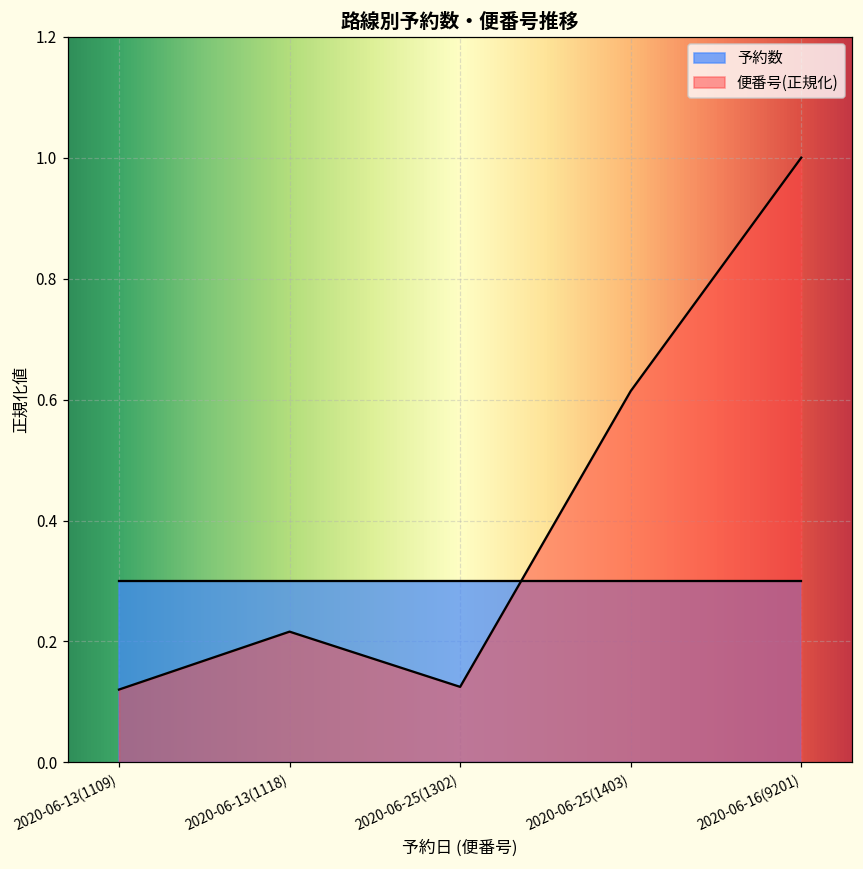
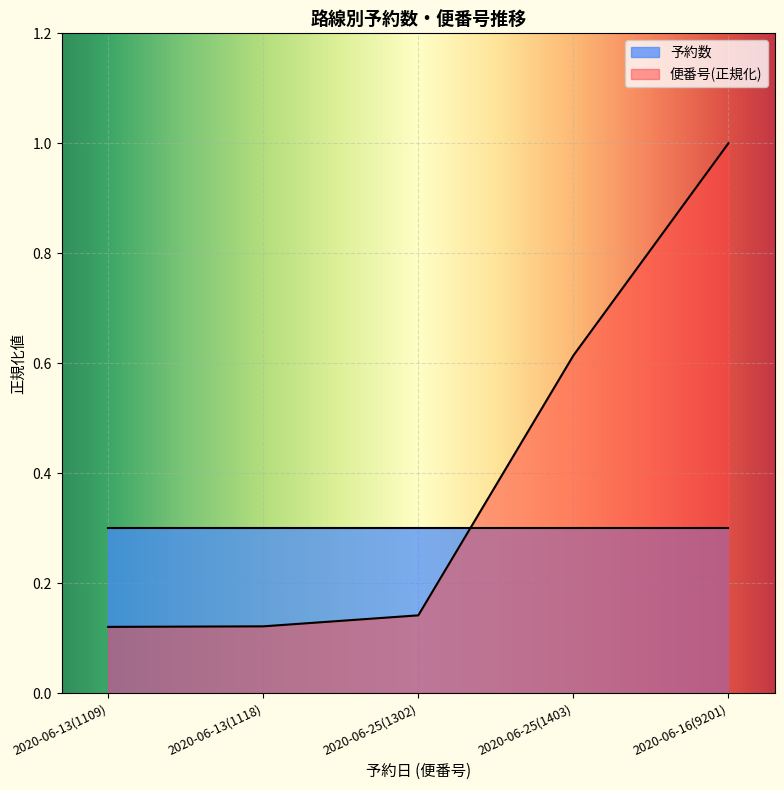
便番号(正規化), 2020-06-13(1118): 0.22 -> 0.12
便番号(正規化), 2020-06-25(1302): 0.12 -> 0.14
